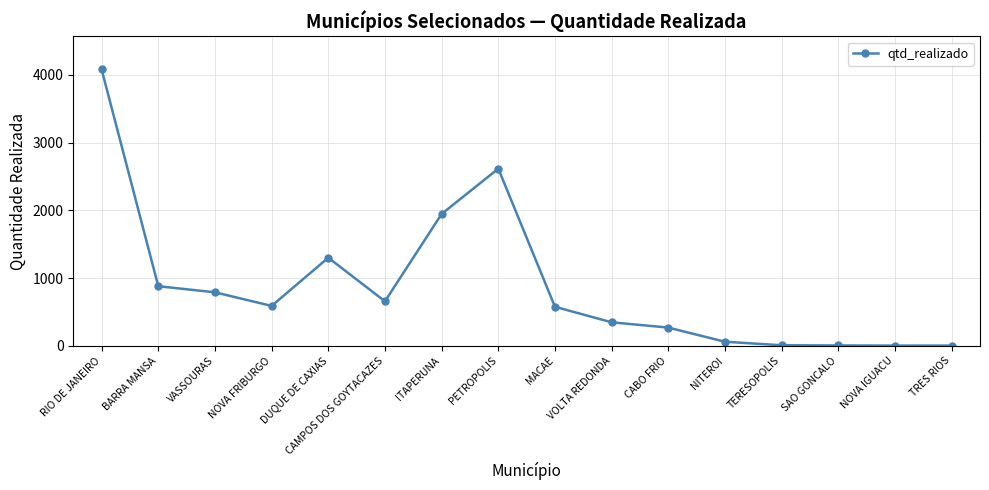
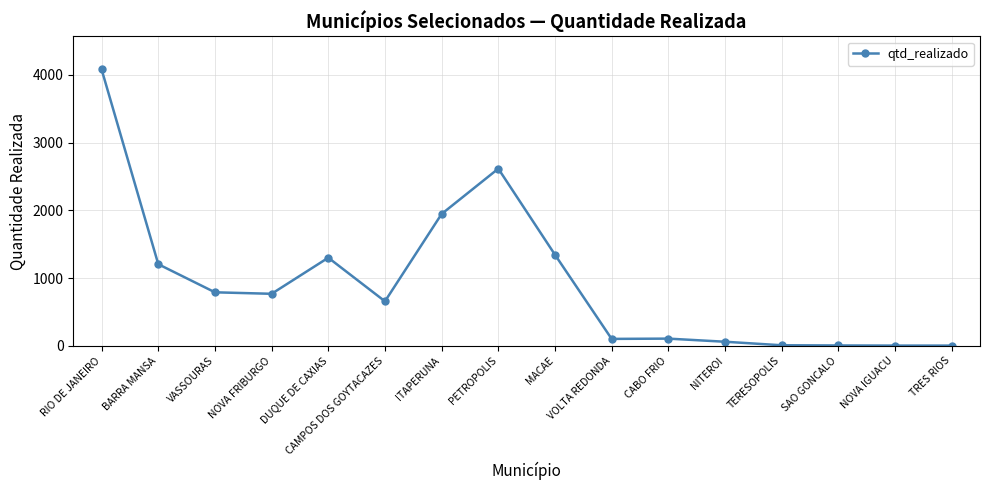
BARRA MANSA: 900 -> 1200
NOVA FRIBURGO: 600 -> 800
MACAE: 600 -> 1300
VOLTA REDONDA: 300 -> 100
CABO FRIO: 300 -> 100
